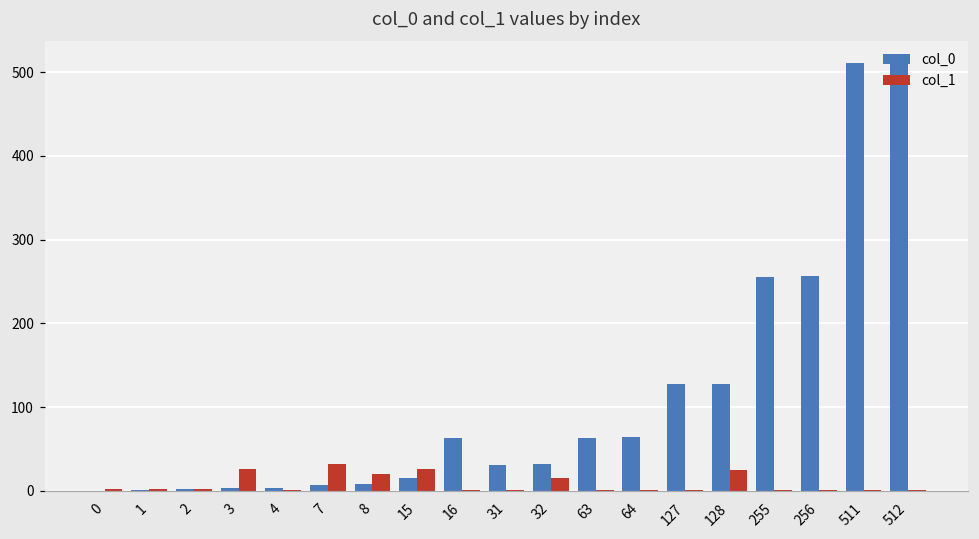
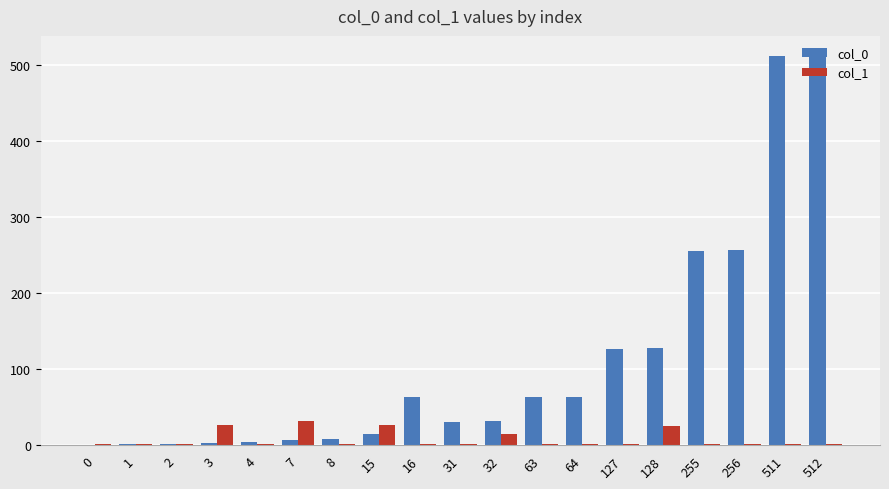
col_1, 8: 20 -> 0
